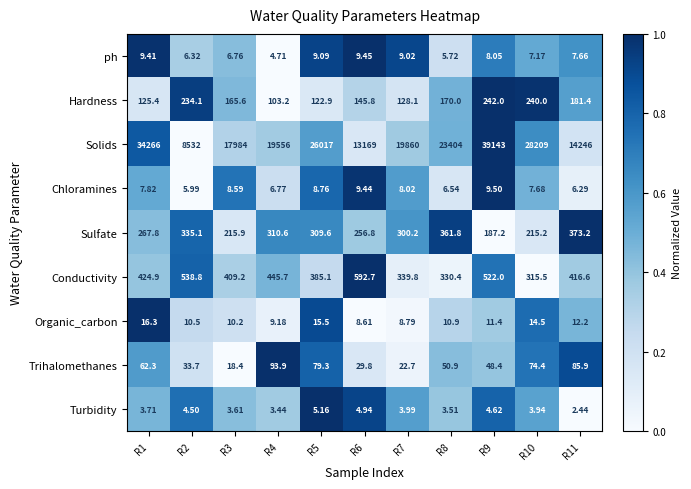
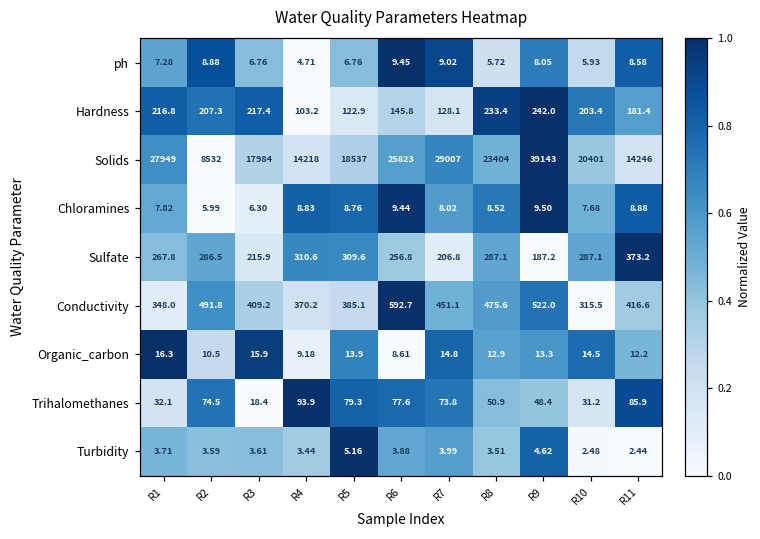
ph, R1: 9.41 -> 7.28
ph, R2: 6.32 -> 8.88
ph, R5: 9.09 -> 6.76
ph, R10: 7.17 -> 5.93
ph, R11: 7.66 -> 8.58
Hardness, R1: 125.4 -> 216.8
Hardness, R2: 234.1 -> 207.3
Hardness, R3: 165.6 -> 217.4
Hardness, R8: 170.0 -> 233.4
Hardness, R10: 240.0 -> 203.4
Solids, R1: 34266 -> 27949
Solids, R4: 19556 -> 14218
Solids, R5: 26017 -> 18537
Solids, R6: 13169 -> 25823
Solids, R7: 19860 -> 29007
Solids, R10: 28209 -> 20401
Chloramines, R3: 8.59 -> 6.30
Chloramines, R4: 6.77 -> 8.83
Chloramines, R8: 6.54 -> 8.52
Chloramines, R11: 6.29 -> 8.88
Sulfate, R2: 335.1 -> 286.5
Sulfate, R7: 300.2 -> 206.8
Sulfate, R8: 361.8 -> 287.1
Sulfate, R10: 215.2 -> 287.1
Conductivity, R1: 424.9 -> 348.0
Conductivity, R2: 538.8 -> 491.8
Conductivity, R4: 445.7 -> 370.2
Conductivity, R7: 339.8 -> 451.1
Conductivity, R8: 330.4 -> 475.6
Organic_carbon, R3: 10.2 -> 15.9
Organic_carbon, R5: 15.5 -> 13.9
Organic_carbon, R7: 8.79 -> 14.8
Organic_carbon, R8: 10.9 -> 12.9
Organic_carbon, R9: 11.4 -> 13.3
Trihalomethanes, R1: 62.3 -> 32.1
Trihalomethanes, R2: 33.7 -> 74.5
Trihalomethanes, R6: 29.8 -> 77.6
Trihalomethanes, R7: 22.7 -> 73.8
Trihalomethanes, R10: 74.4 -> 31.2
Turbidity, R2: 4.50 -> 3.59
Turbidity, R6: 4.94 -> 3.88
Turbidity, R10: 3.94 -> 2.48
